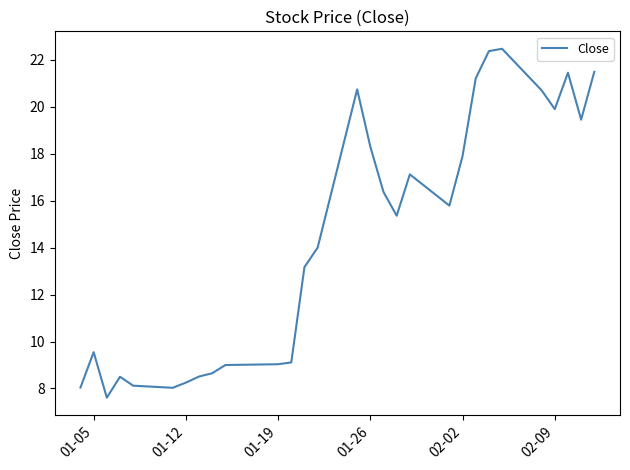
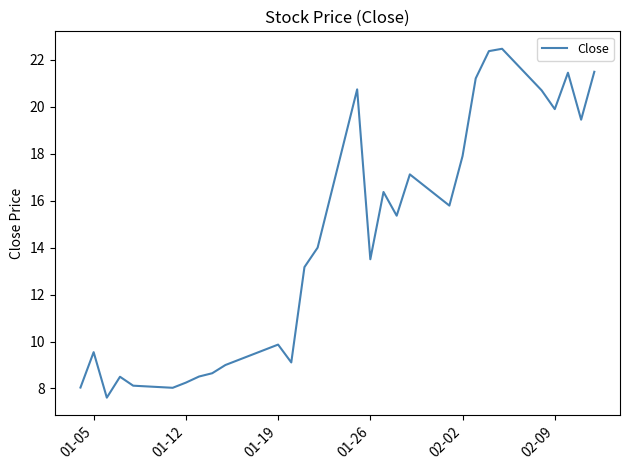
01-19: 9.0 -> 9.9
01-26: 18.3 -> 13.5
